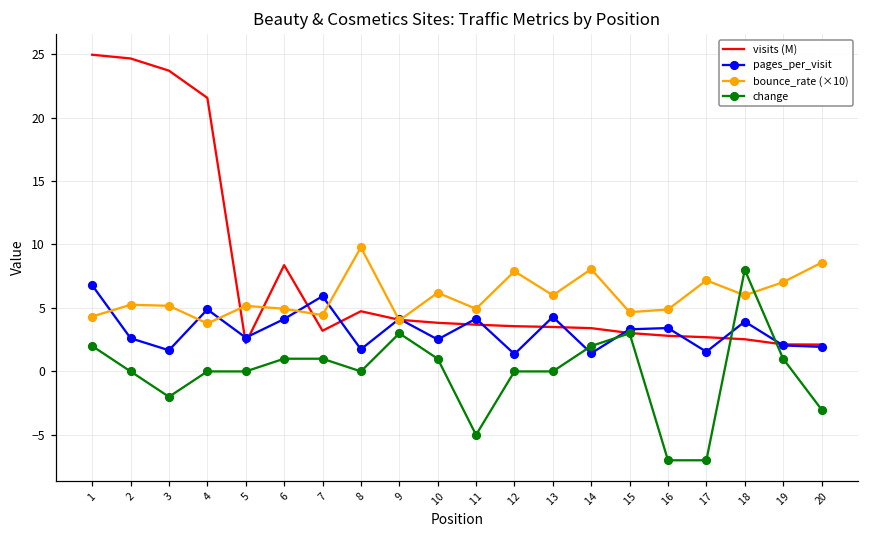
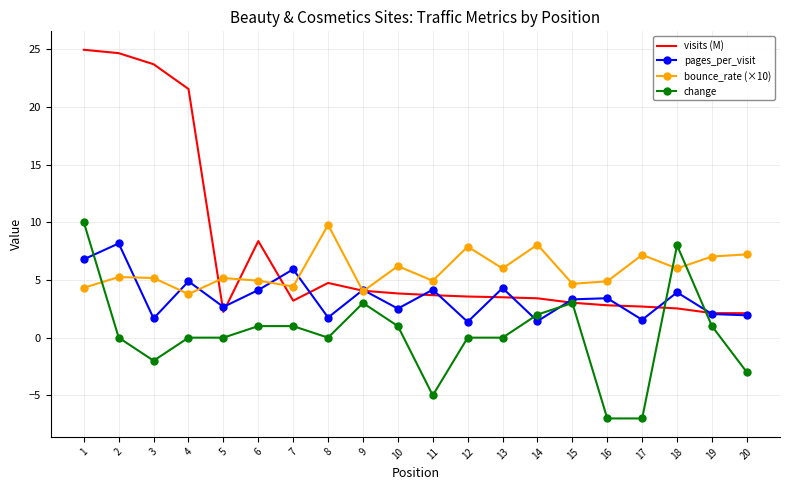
change, 1: 2 -> 10
pages_per_visit, 2: 2.6 -> 8.2
bounce_rate (×10), 20: 8.6 -> 7.2
